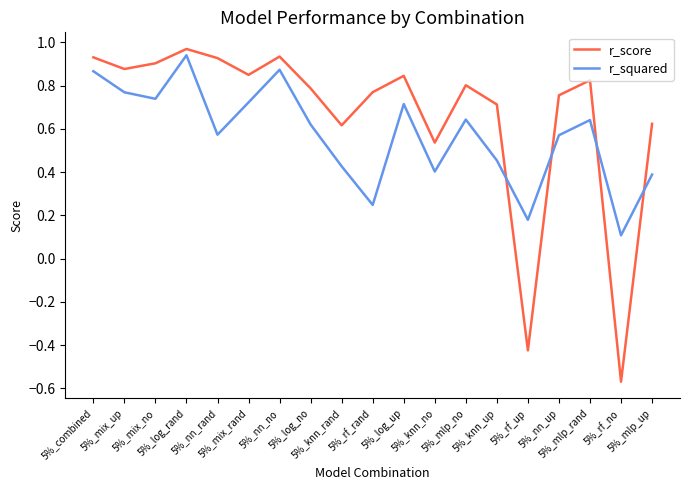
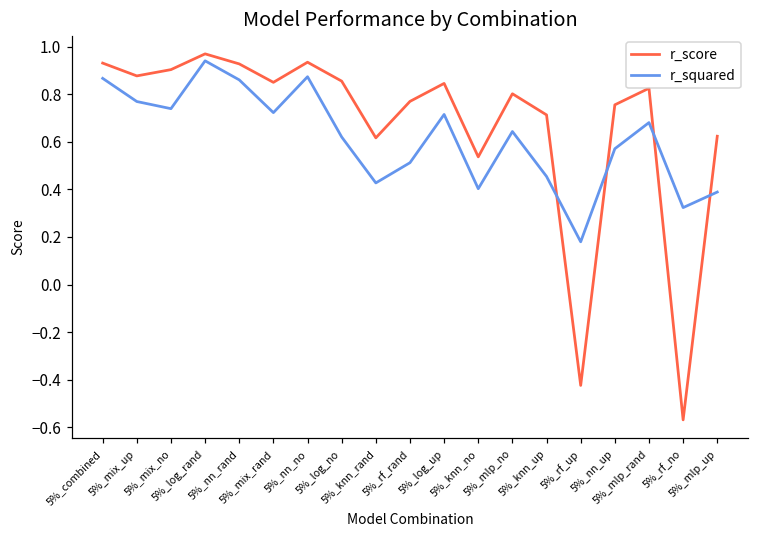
r_squared, 5%_nn_rand: 0.57 -> 0.86
r_score, 5%_log_no: 0.79 -> 0.86
r_squared, 5%_rf_rand: 0.25 -> 0.51
r_squared, 5%_mlp_rand: 0.64 -> 0.68
r_squared, 5%_rf_no: 0.11 -> 0.32
